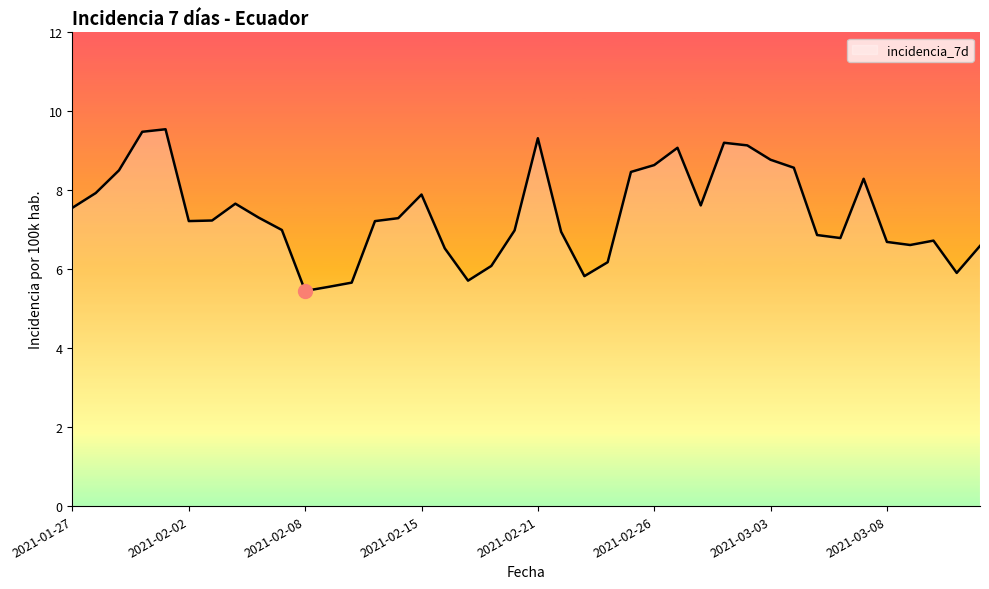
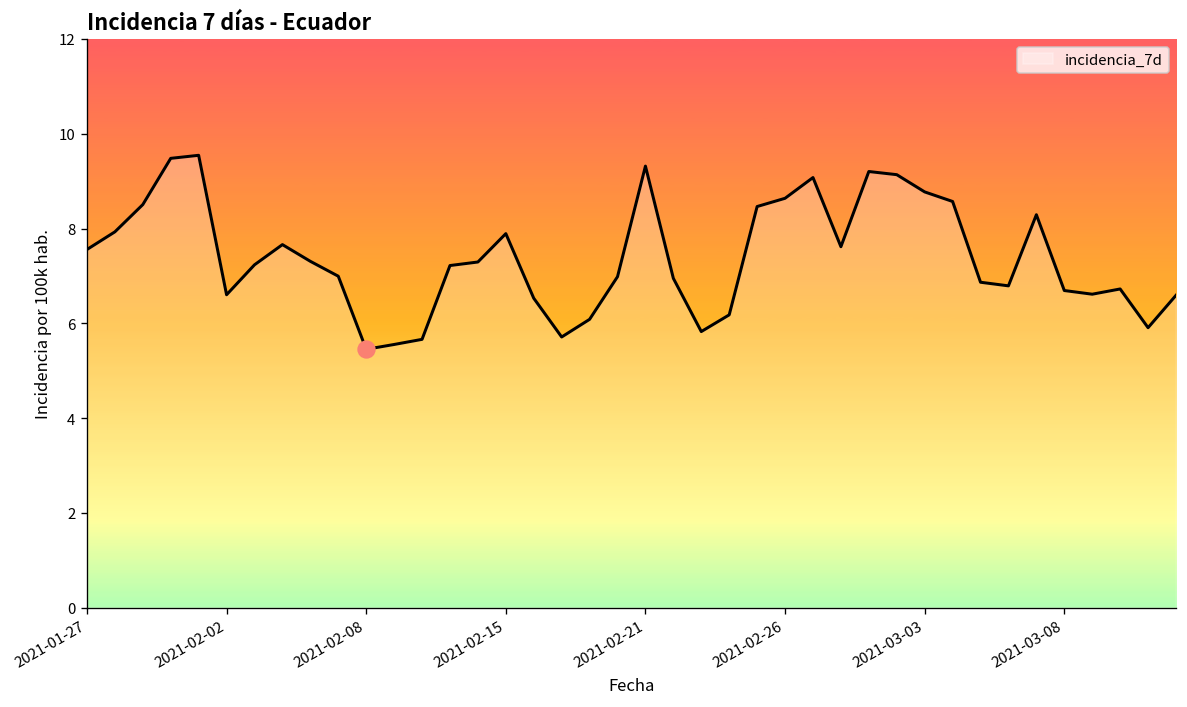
incidencia_7d, 2021-02-02: 7.2 -> 6.6
